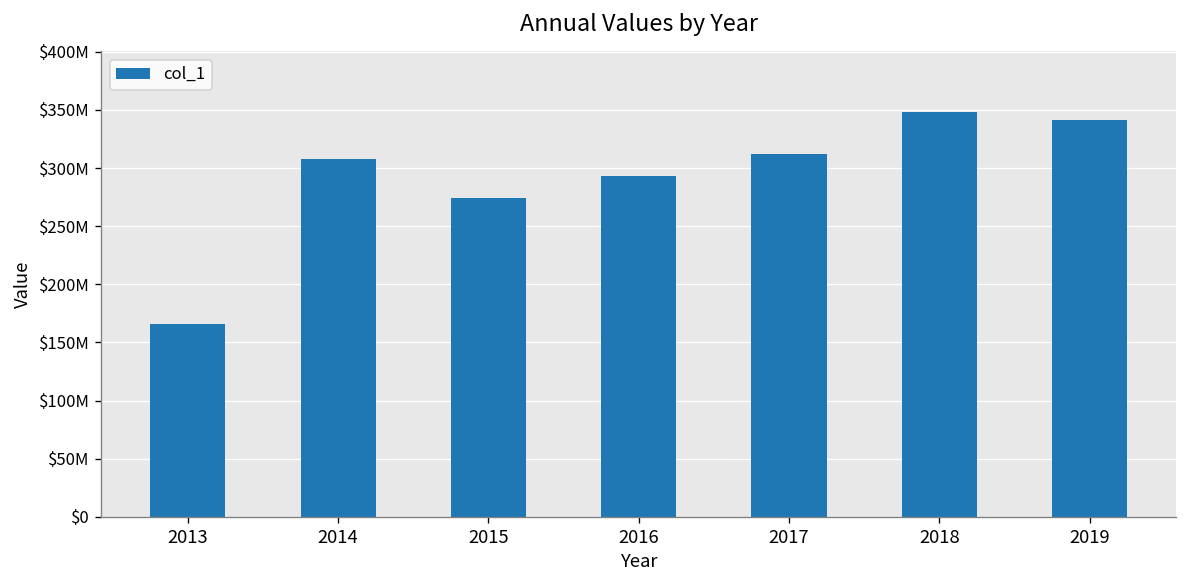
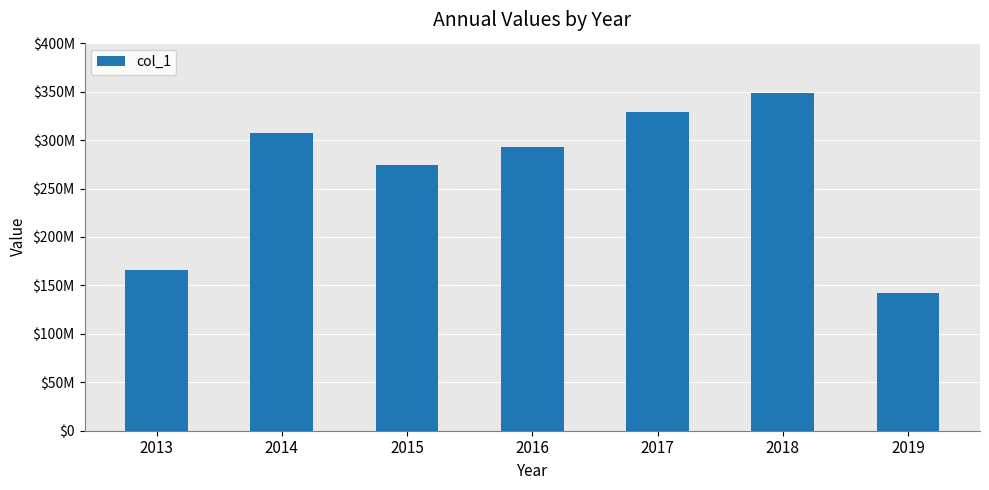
2017: $310000000 -> $330000000
2019: $340000000 -> $140000000
